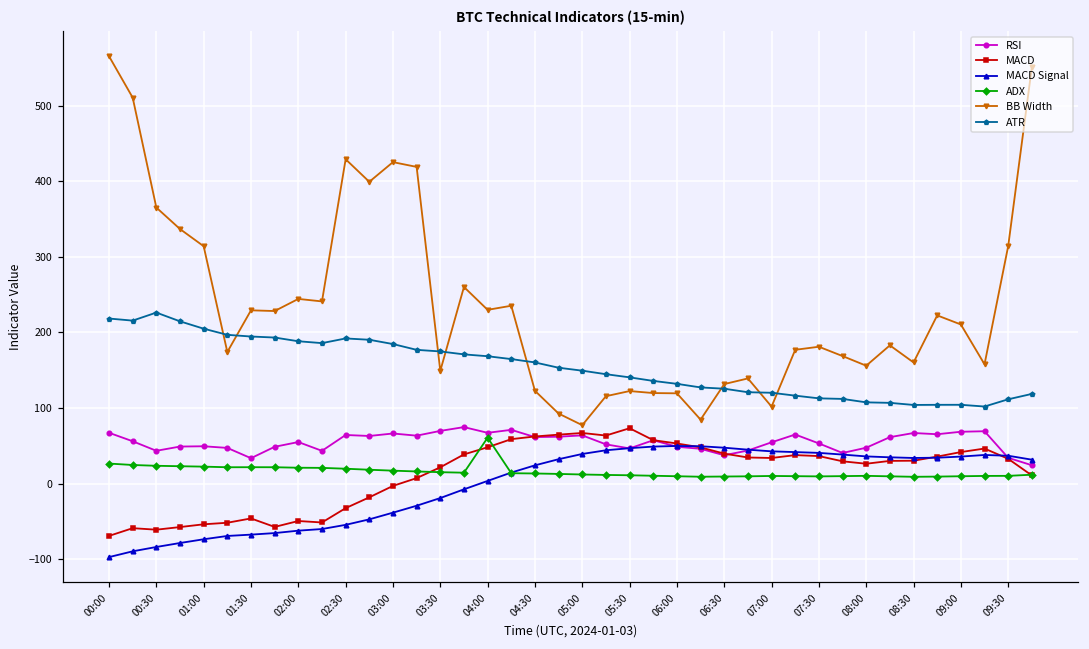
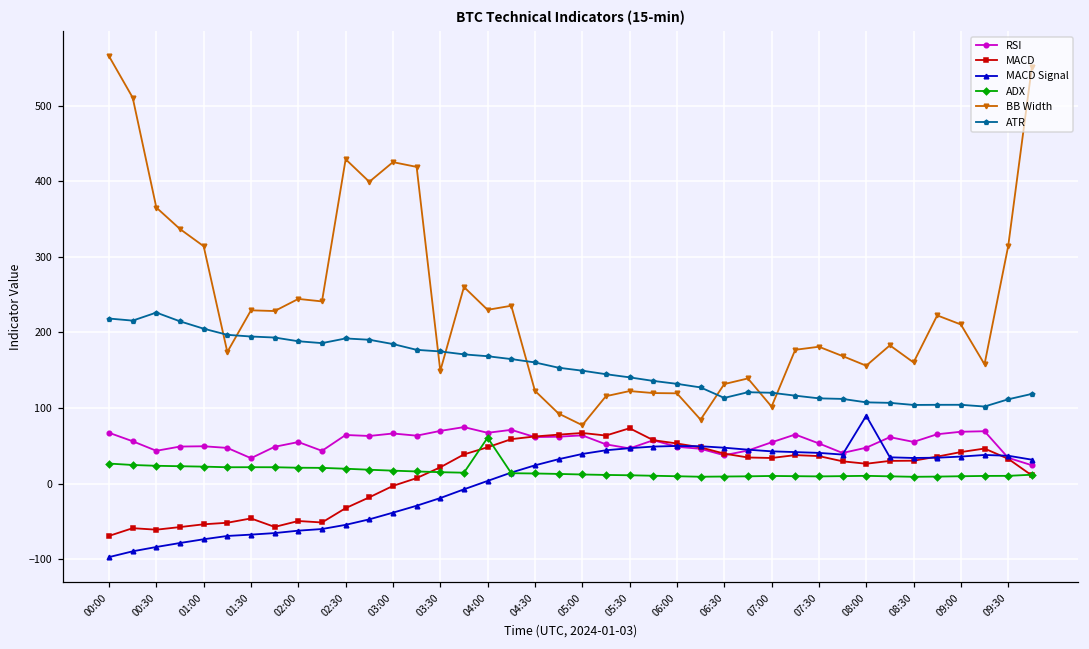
ATR, 06:30: 130 -> 110
MACD Signal, 08:00: 40 -> 90
RSI, 08:30: 70 -> 60
